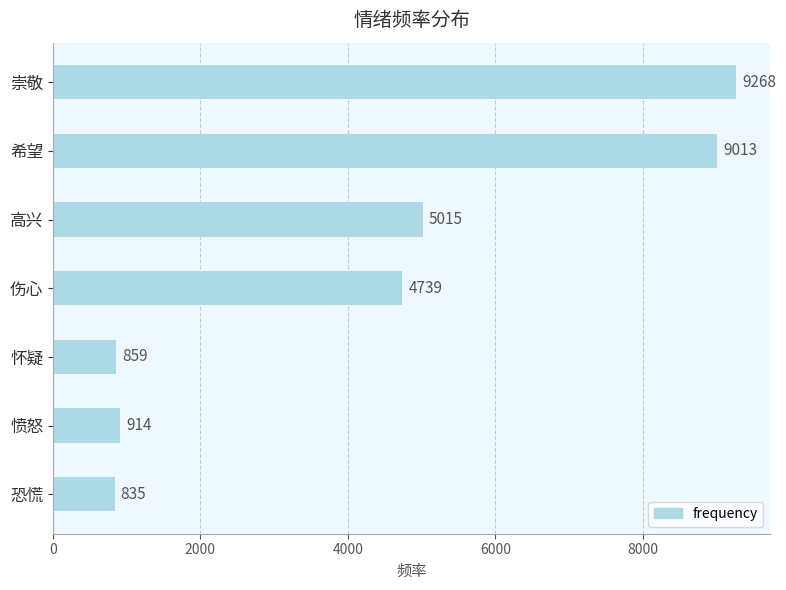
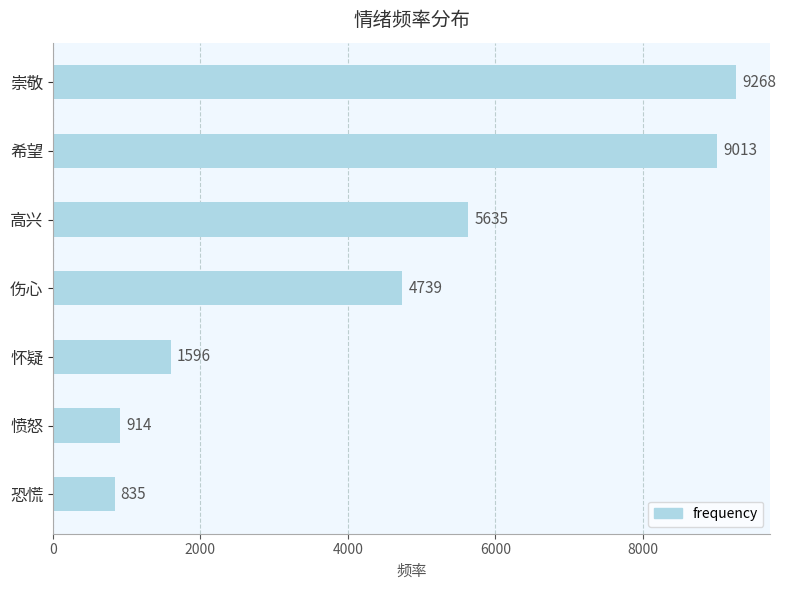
高兴: 5015 -> 5635
怀疑: 859 -> 1596
